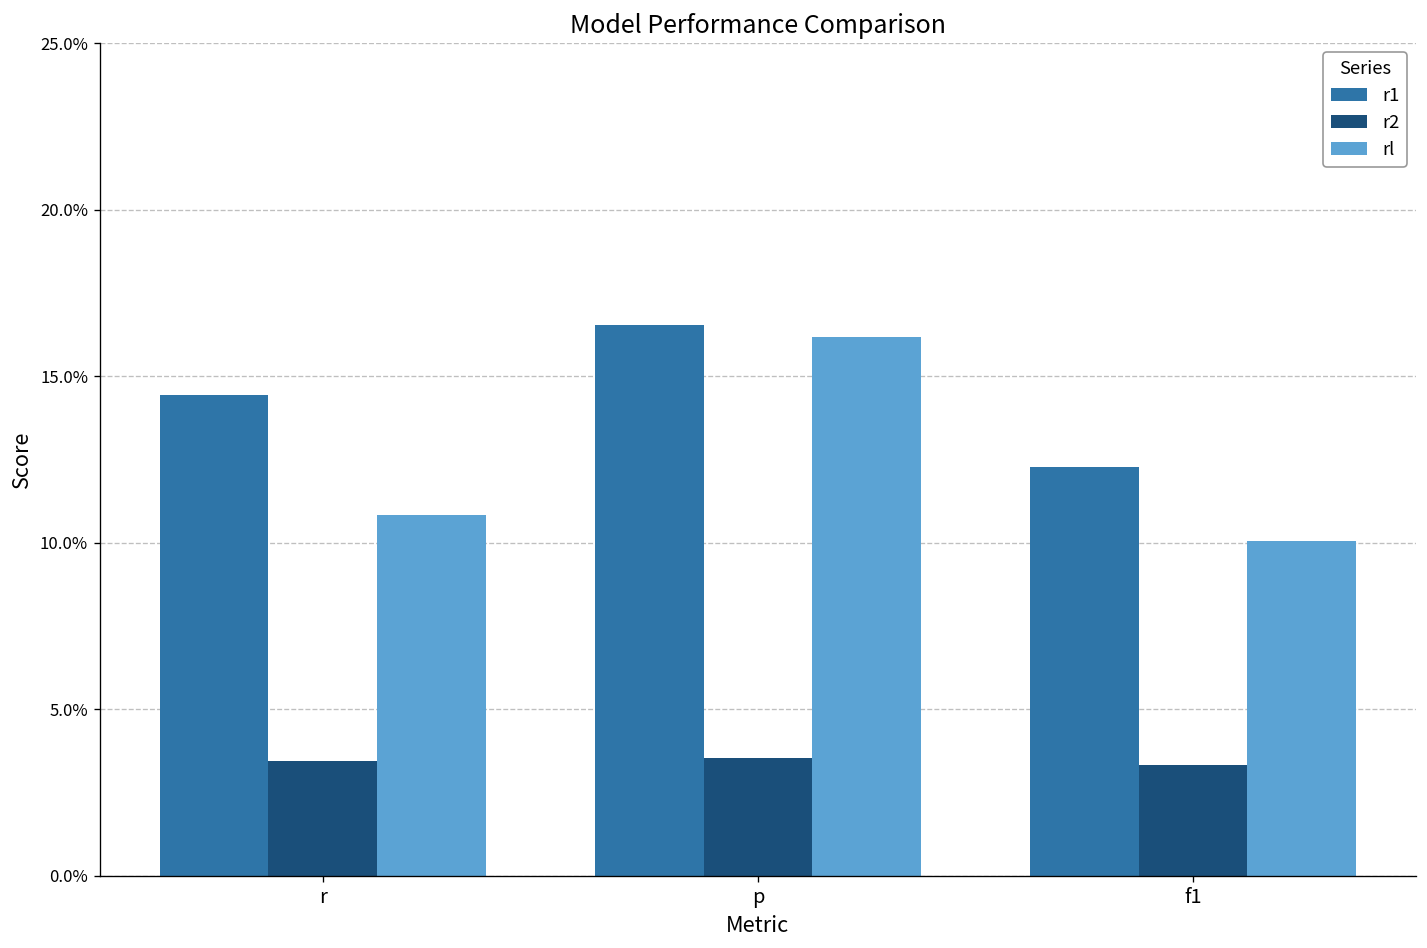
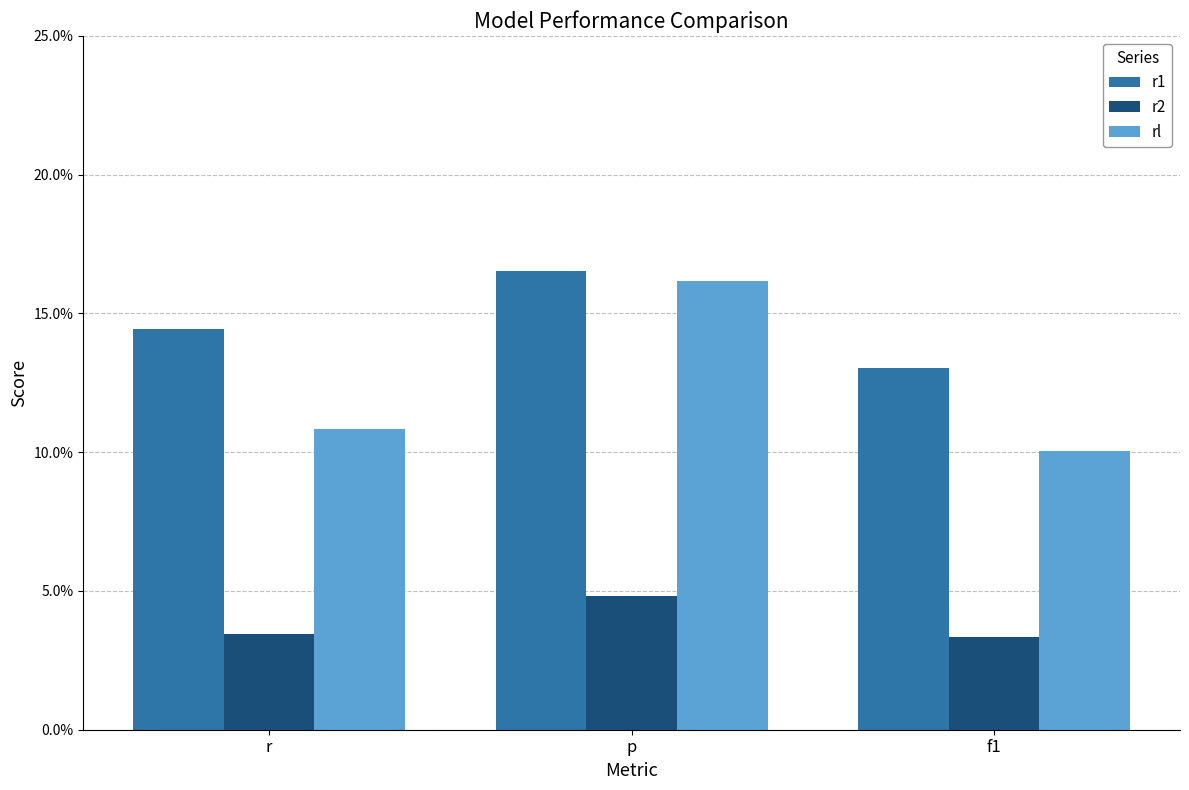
r2, p: 3.5% -> 4.8%
r1, f1: 12.3% -> 13.0%
